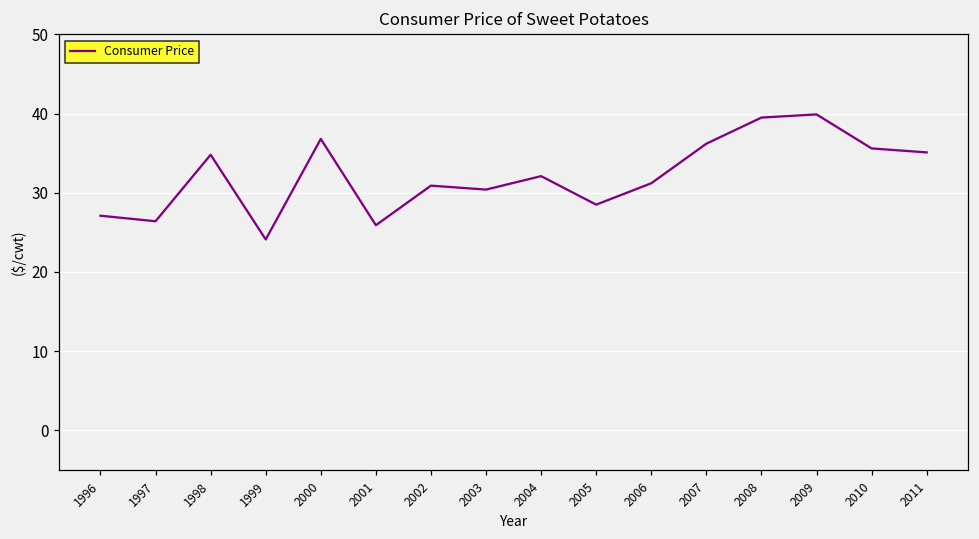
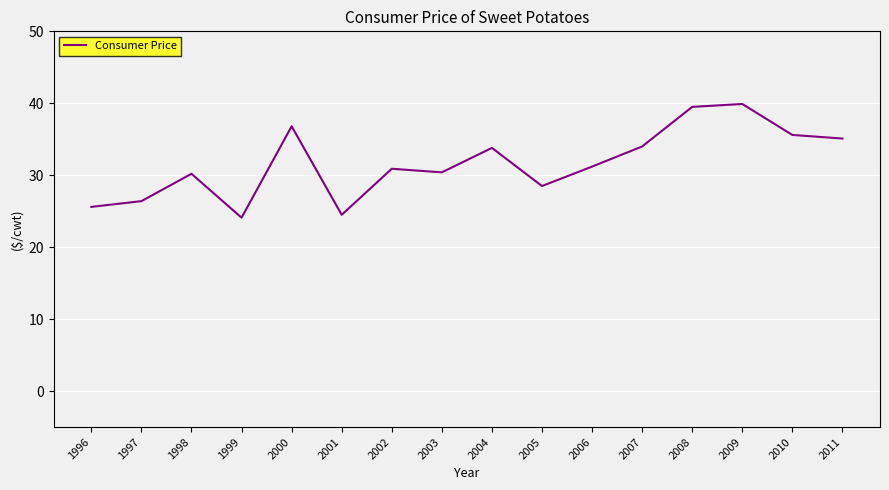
1996: 27 -> 26
1998: 35 -> 30
2001: 26 -> 25
2004: 32 -> 34
2007: 36 -> 34
